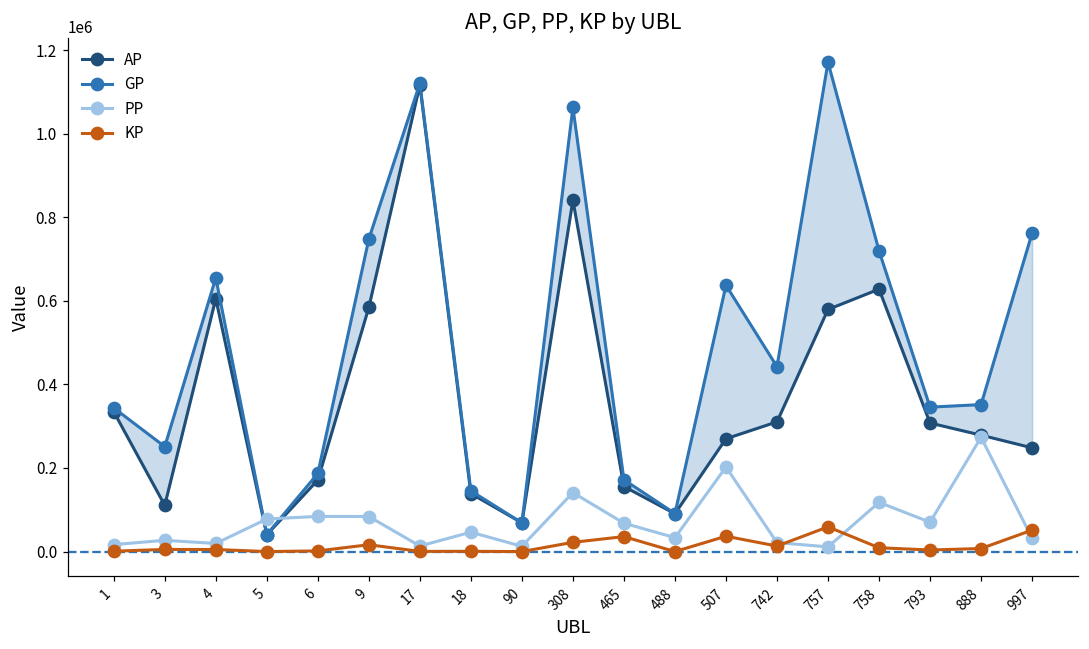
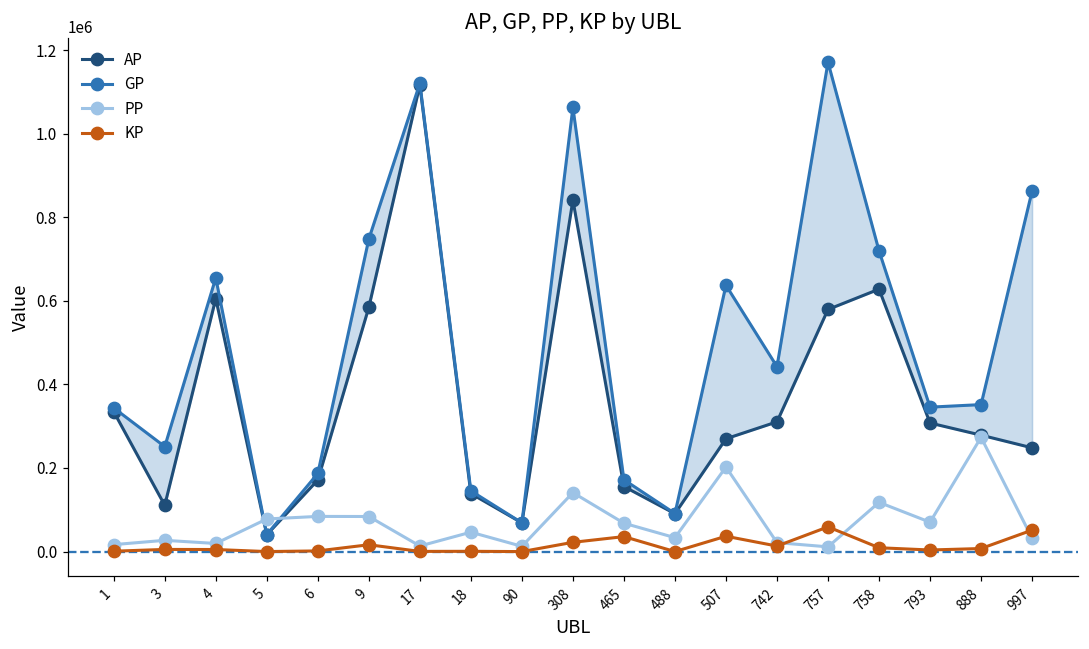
GP, 997: 760000 -> 860000
